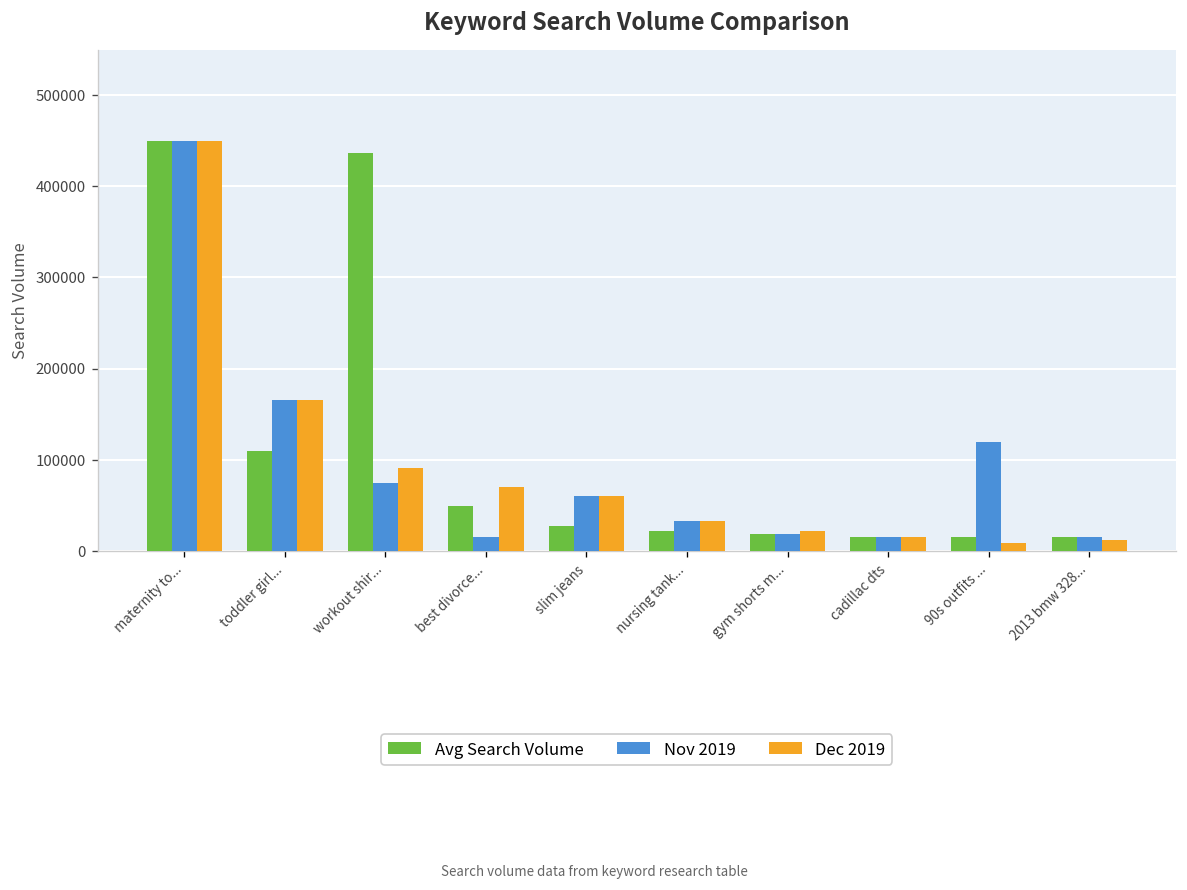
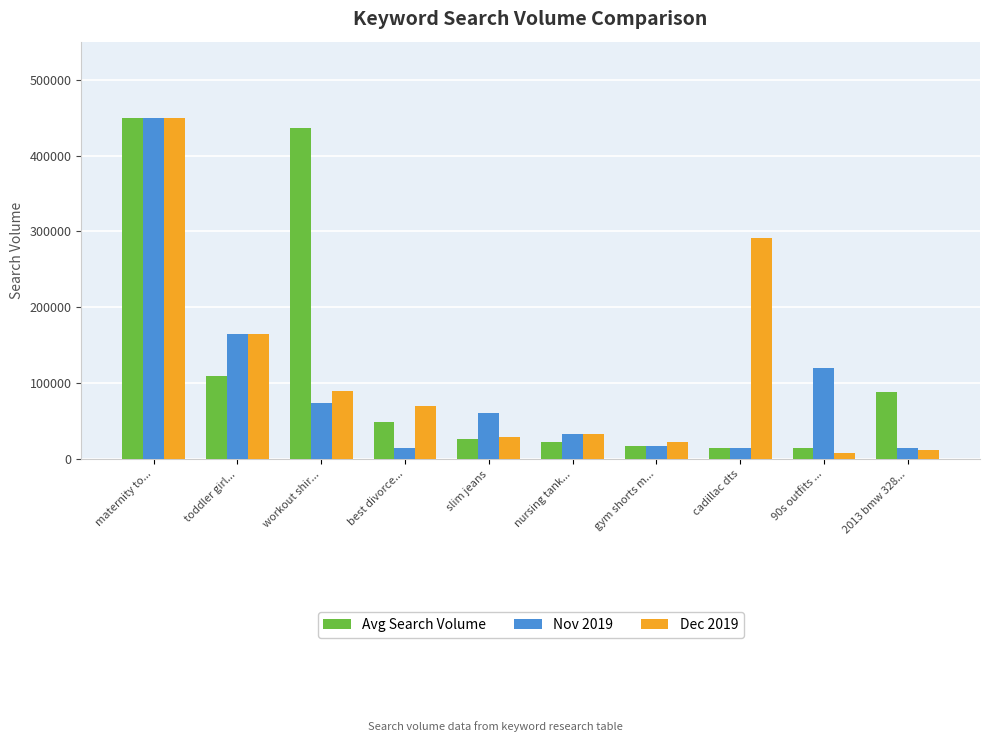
Dec 2019, slim jeans: 60000 -> 30000
Dec 2019, cadillac dts: 10000 -> 290000
Avg Search Volume, 2013 bmw 328...: 10000 -> 90000
